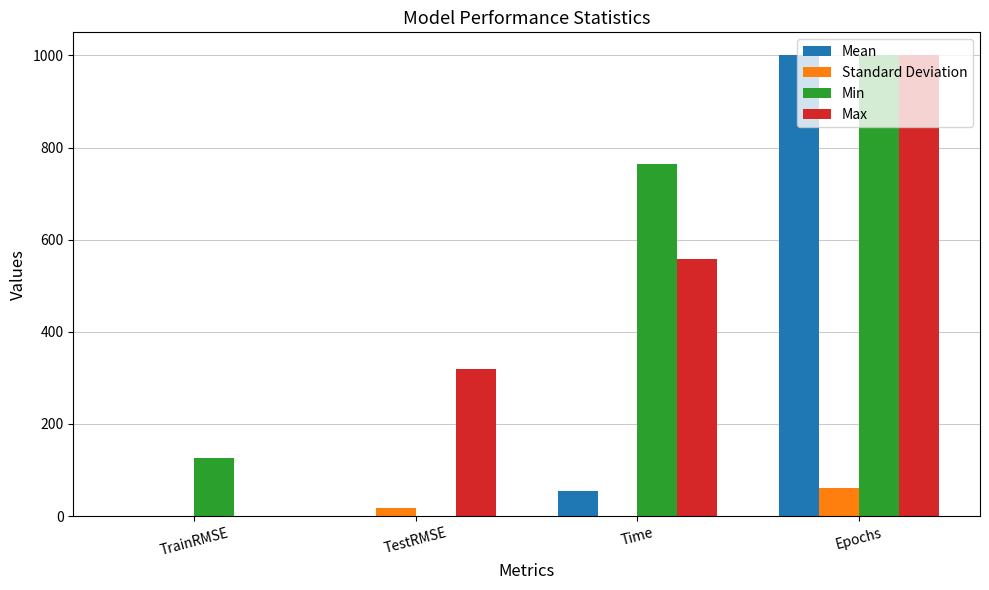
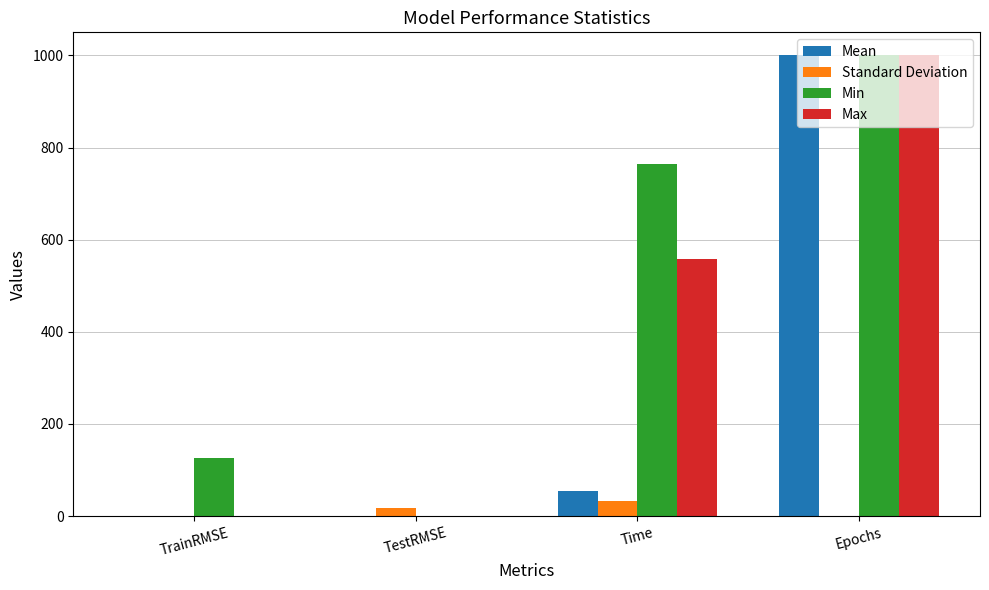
Max, TestRMSE: 320 -> 0
Standard Deviation, Time: 0 -> 30
Standard Deviation, Epochs: 60 -> 0
